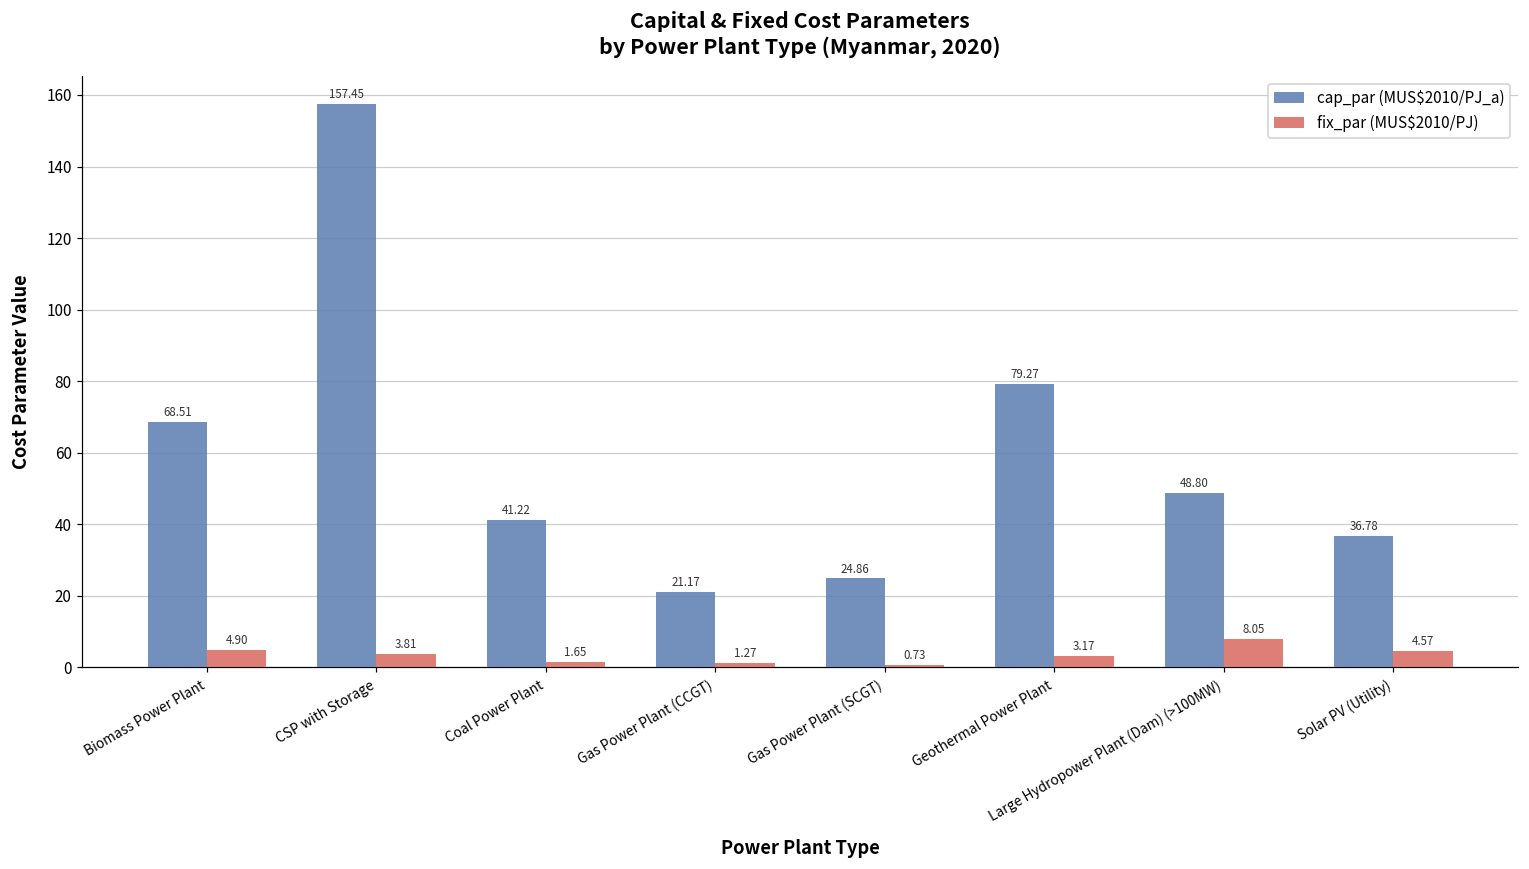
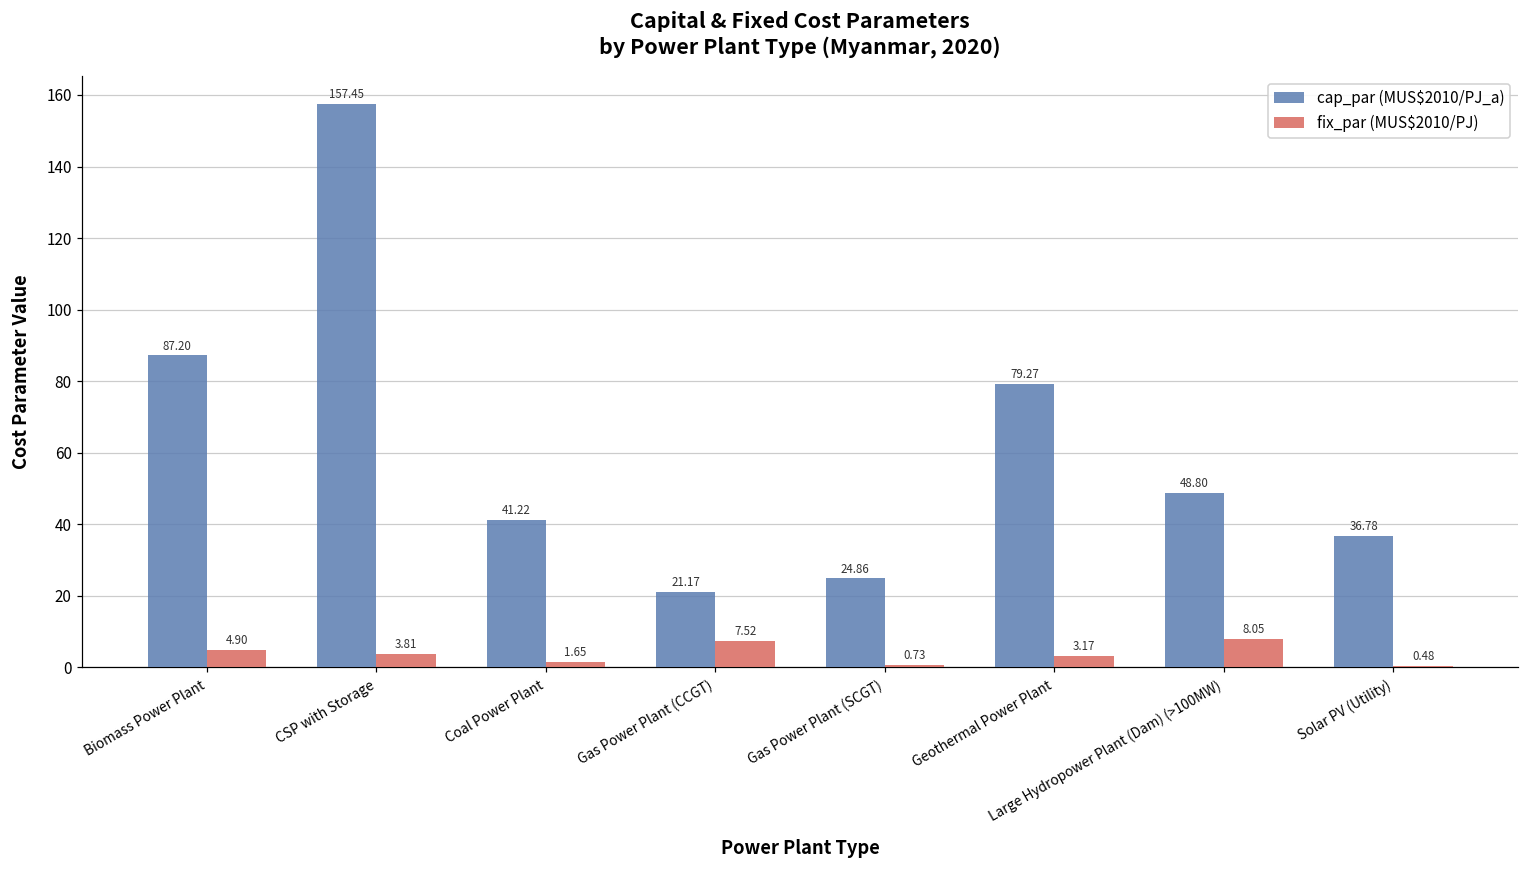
cap_par (MUS$2010/PJ_a), Biomass Power Plant: 68.51 -> 87.20
fix_par (MUS$2010/PJ), Gas Power Plant (CCGT): 1.27 -> 7.52
fix_par (MUS$2010/PJ), Solar PV (Utility): 4.57 -> 0.48
